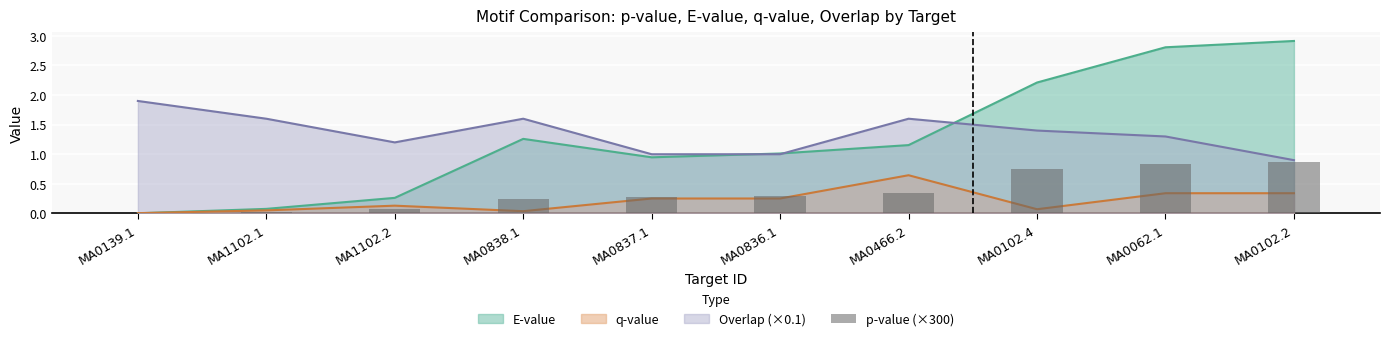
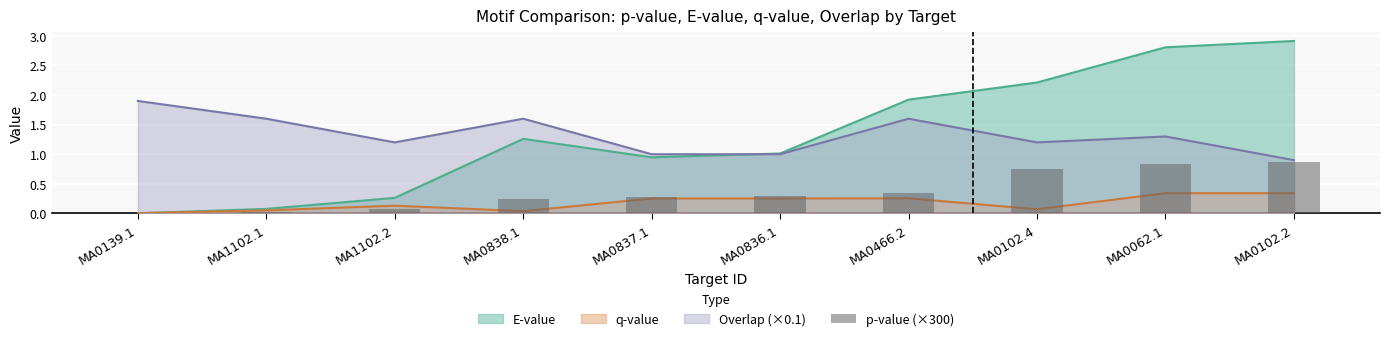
E-value, MA0466.2: 1.2 -> 1.9
q-value, MA0466.2: 0.6 -> 0.3
Overlap (×0.1), MA0102.4: 1.4 -> 1.2
